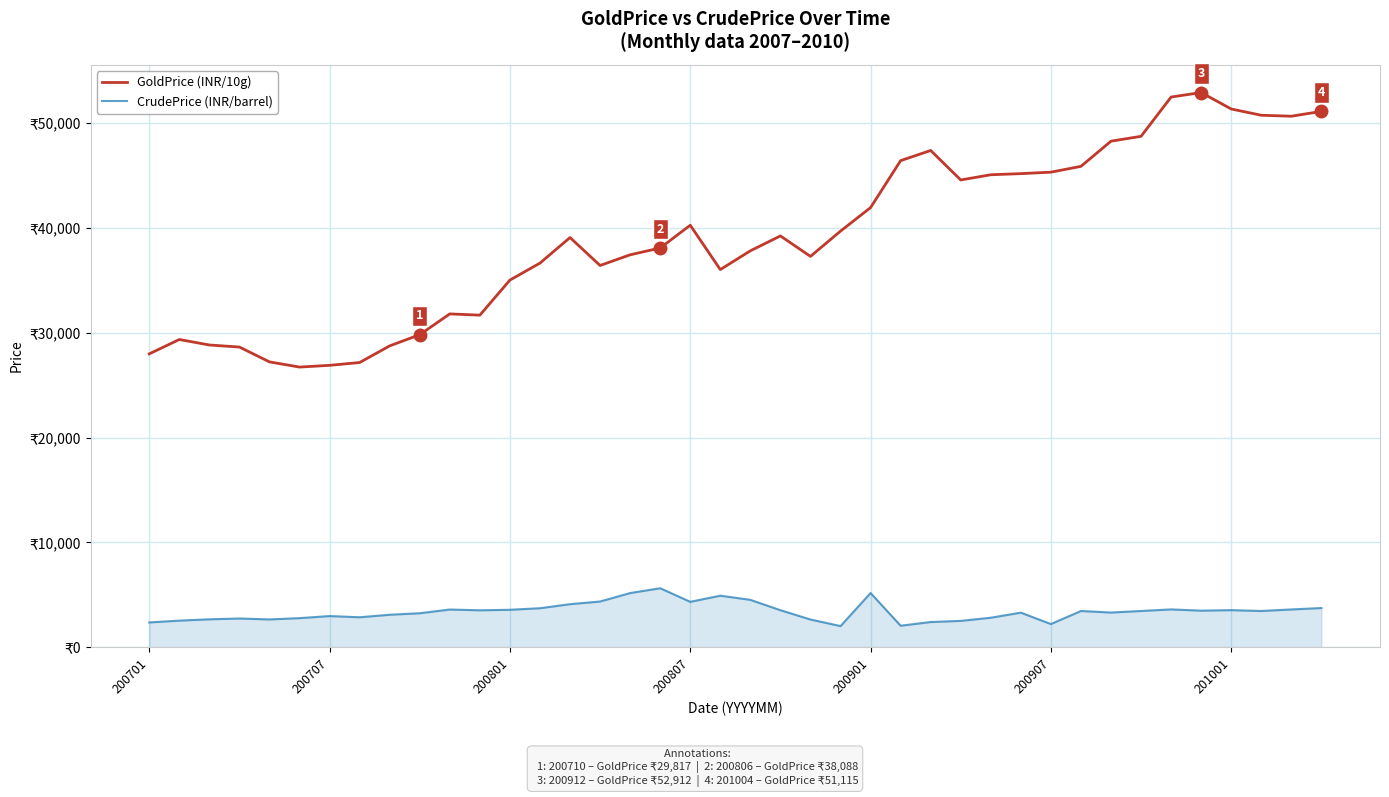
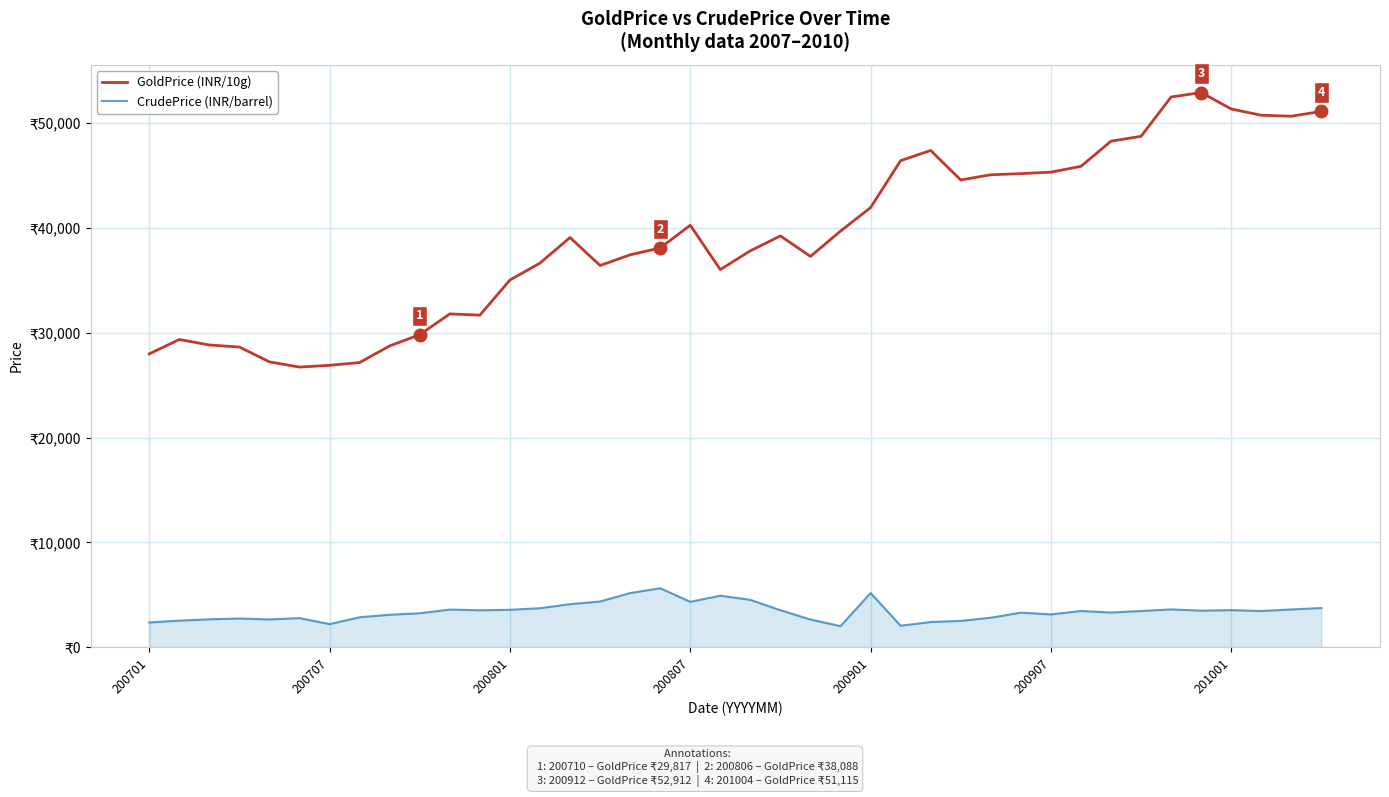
CrudePrice (INR/barrel), 200707: ₹3,000 -> ₹2,200
CrudePrice (INR/barrel), 200907: ₹2,200 -> ₹3,100
